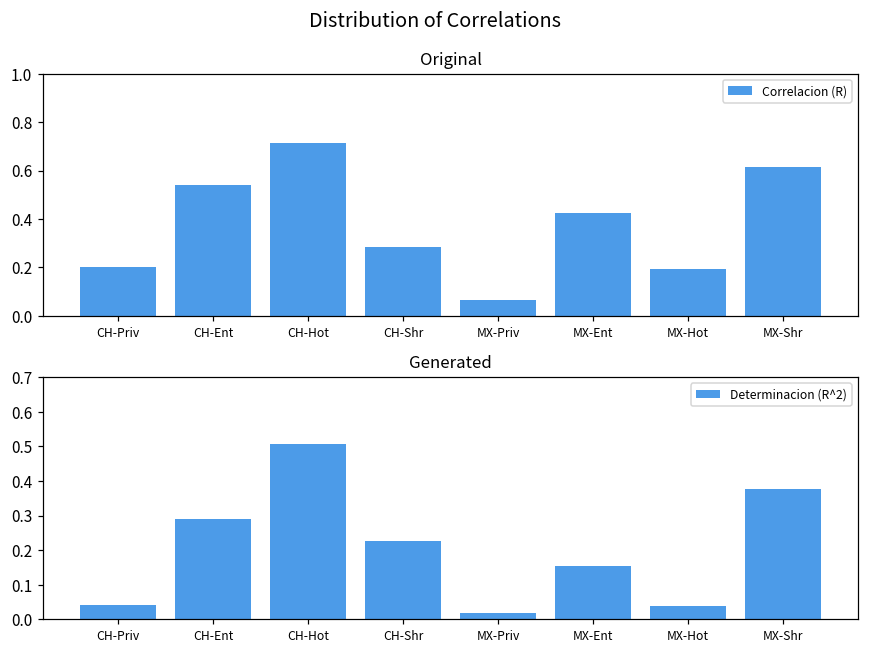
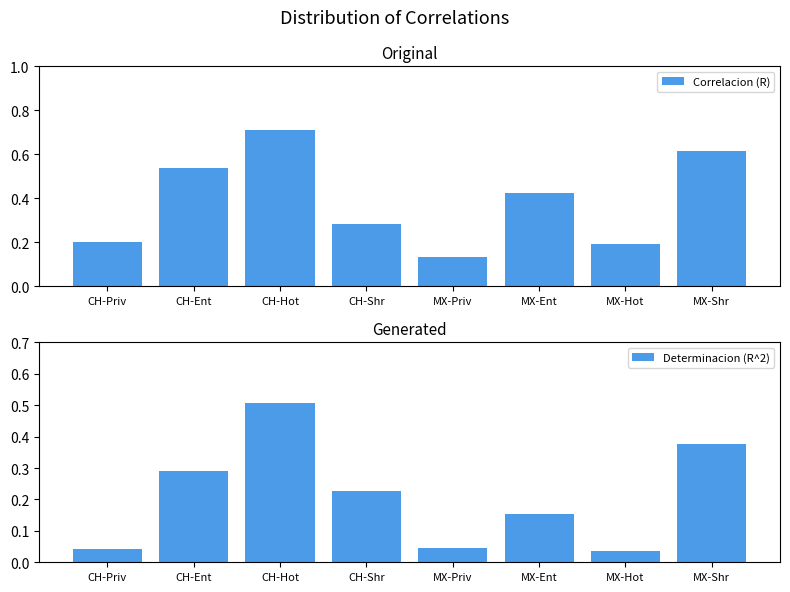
Original, MX-Priv: 0.07 -> 0.13
Generated, MX-Priv: 0.02 -> 0.05
